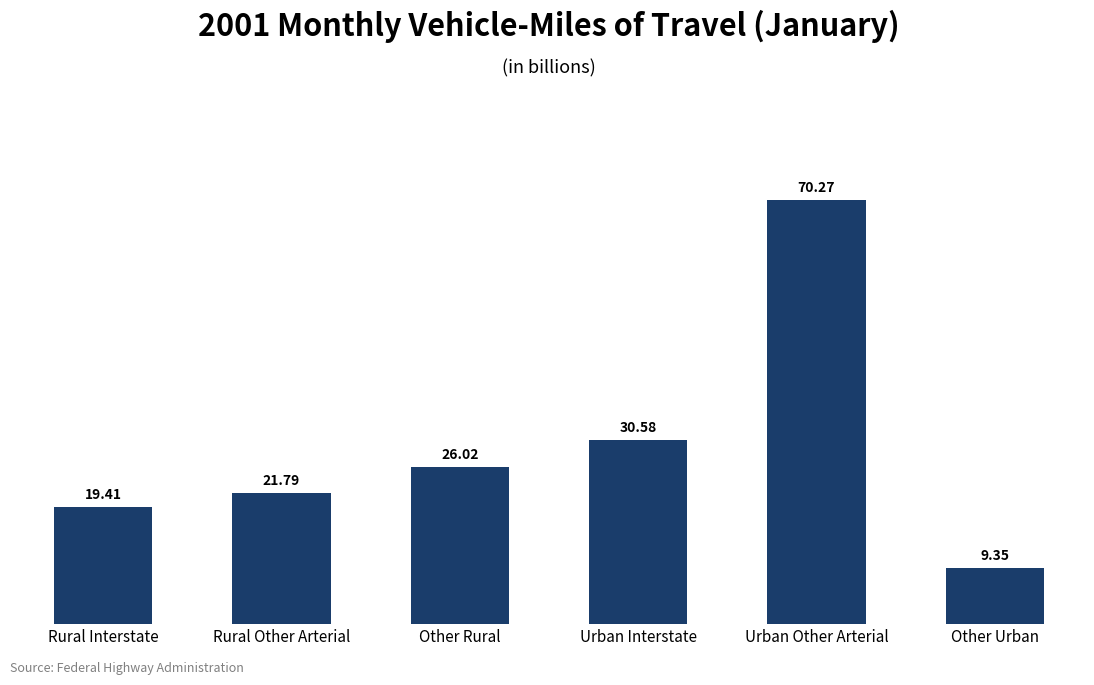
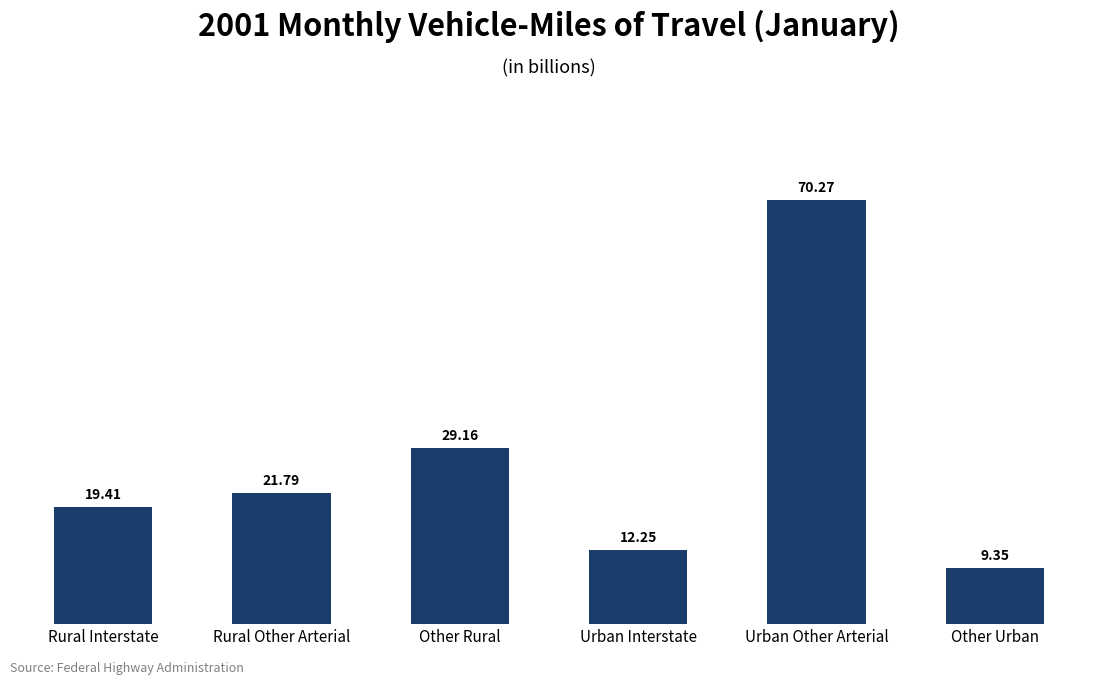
Other Rural: 26.02 -> 29.16
Urban Interstate: 30.58 -> 12.25
